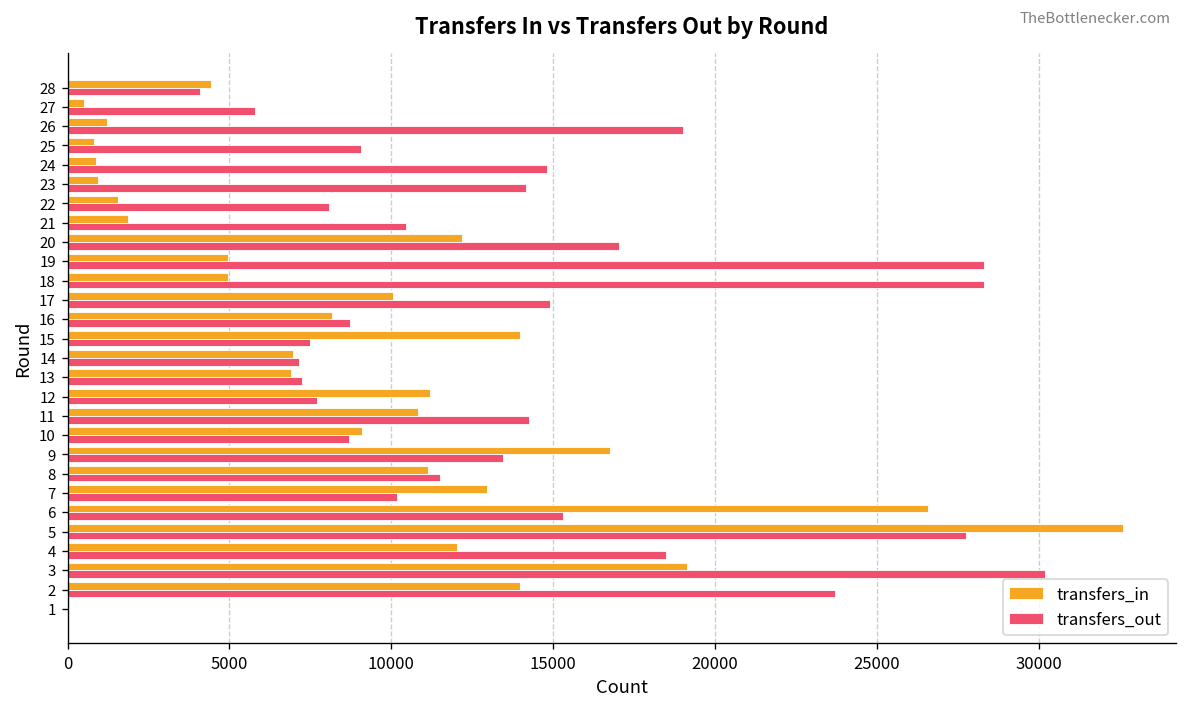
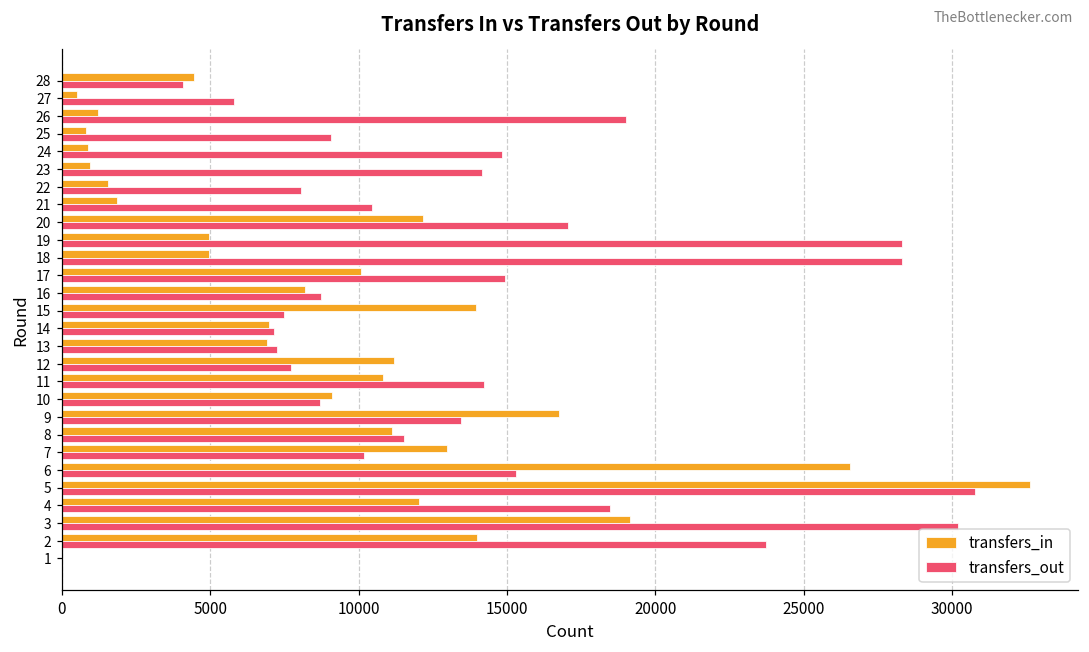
transfers_out, 5: 27700 -> 30800
